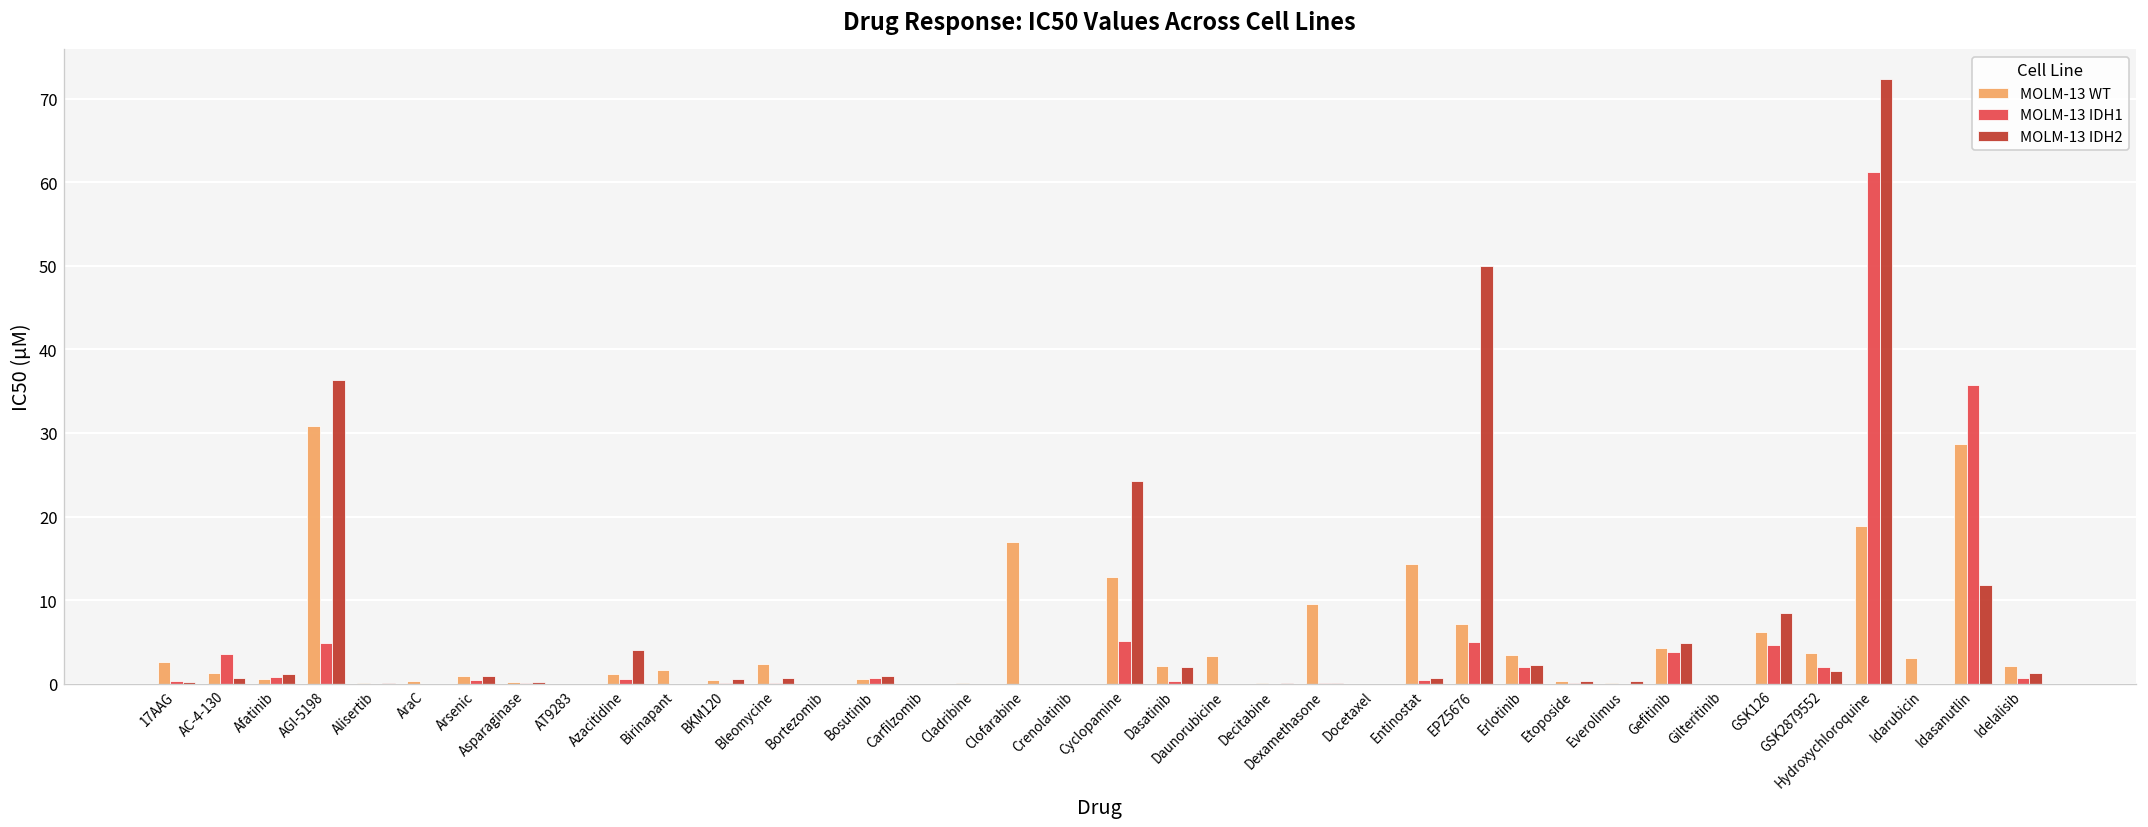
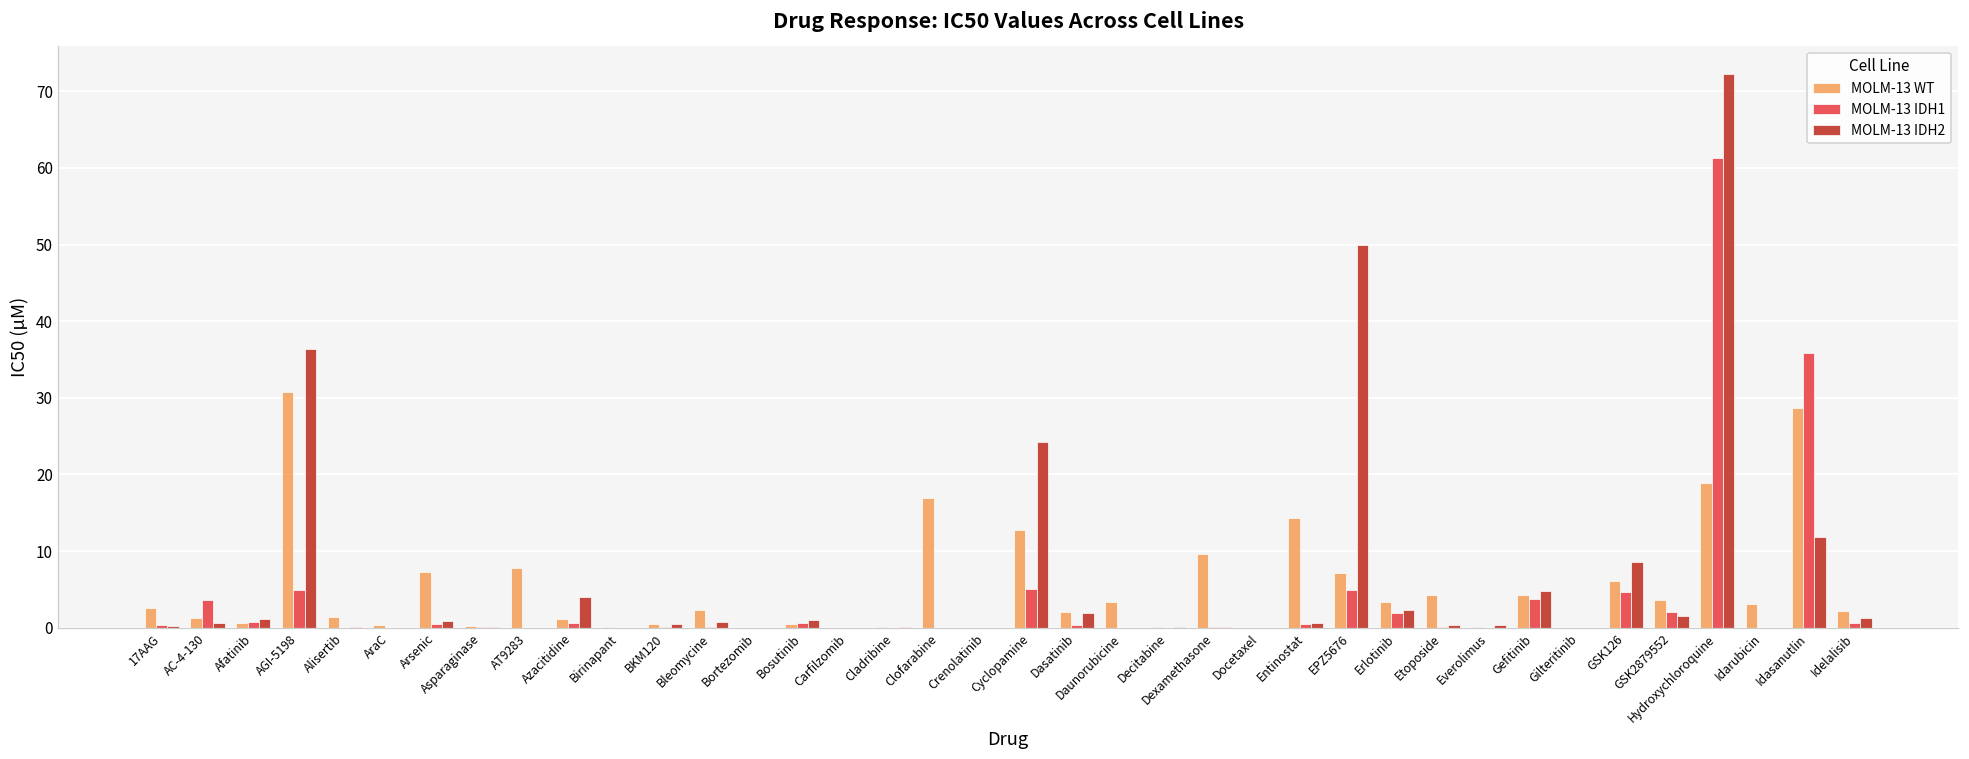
MOLM-13 WT, Alisertib: 0 -> 1
MOLM-13 WT, Arsenic: 1 -> 7
MOLM-13 WT, AT9283: 0 -> 8
MOLM-13 WT, Birinapant: 2 -> 0
MOLM-13 WT, Etoposide: 0 -> 4
